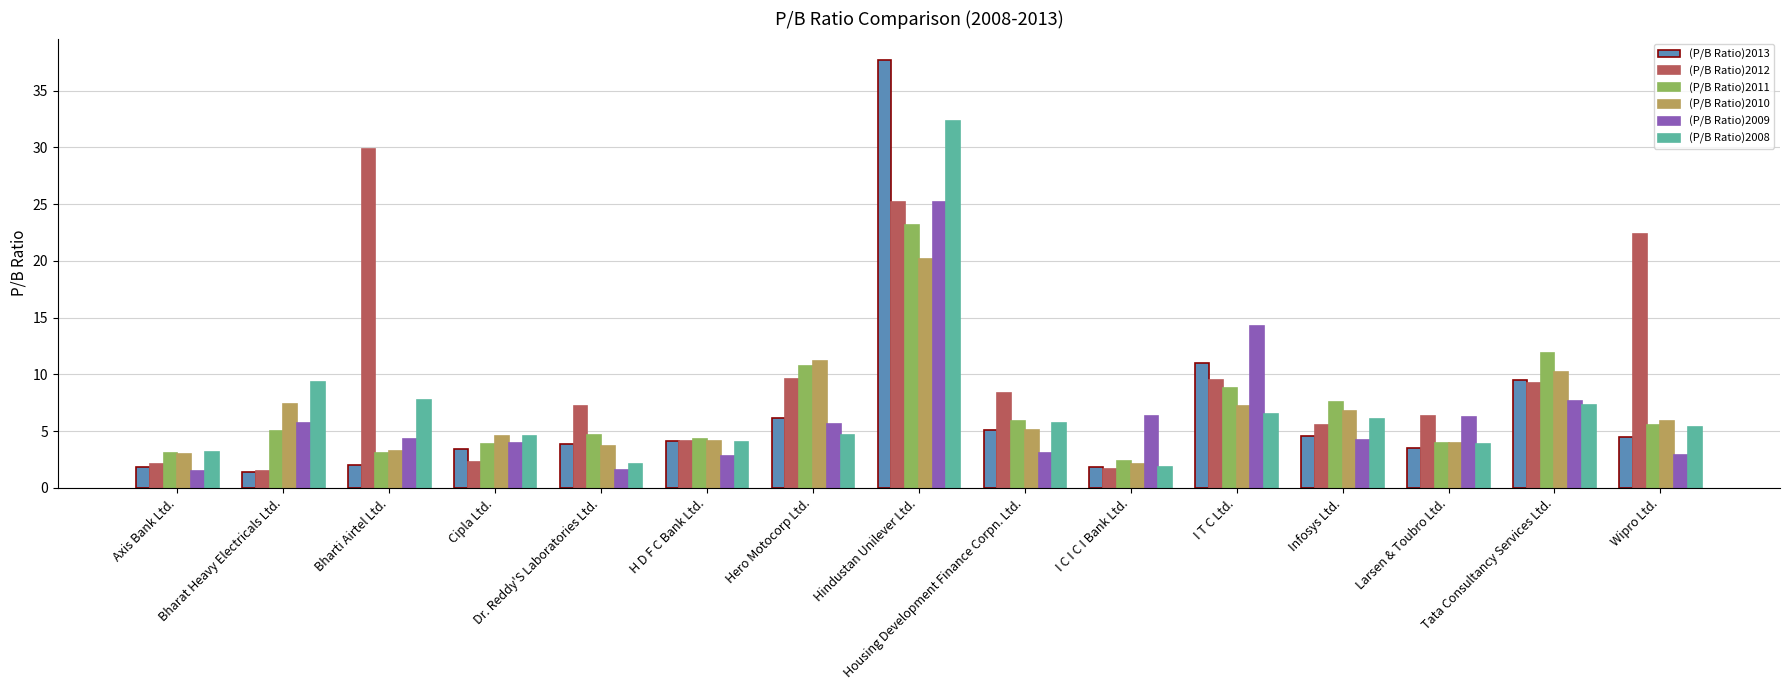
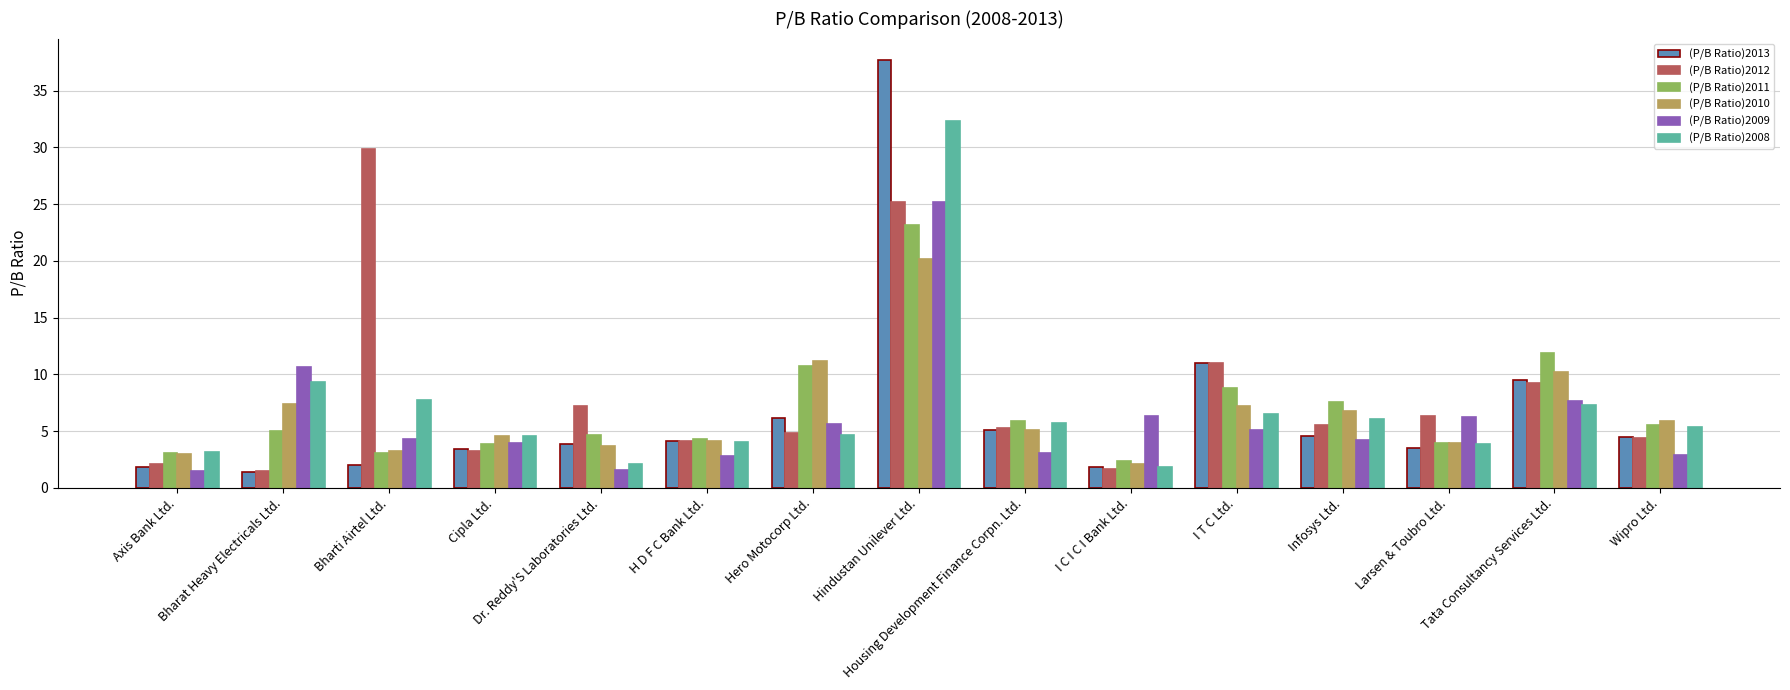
(P/B Ratio)2009, Bharat Heavy Electricals Ltd.: 5.7 -> 10.6
(P/B Ratio)2012, Cipla Ltd.: 2.2 -> 3.2
(P/B Ratio)2012, Hero Motocorp Ltd.: 9.6 -> 4.8
(P/B Ratio)2012, Housing Development Finance Corpn. Ltd.: 8.3 -> 5.2
(P/B Ratio)2012, I T C Ltd.: 9.5 -> 11.0
(P/B Ratio)2009, I T C Ltd.: 14.3 -> 5.1
(P/B Ratio)2012, Wipro Ltd.: 22.4 -> 4.4
